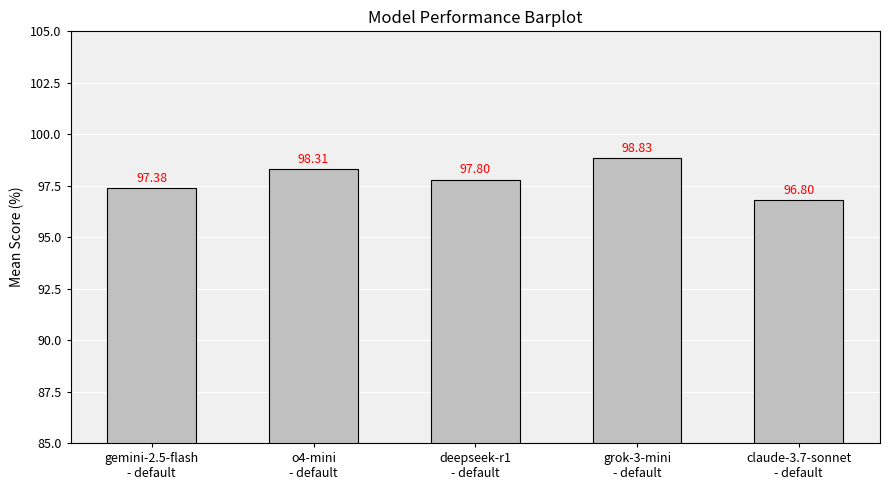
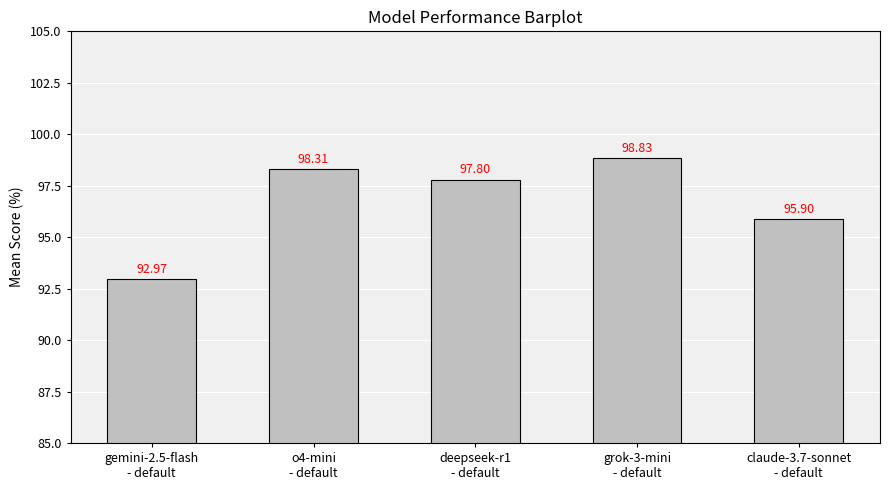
gemini-2.5-flash - default: 97.38 -> 92.97
claude-3.7-sonnet - default: 96.80 -> 95.90
